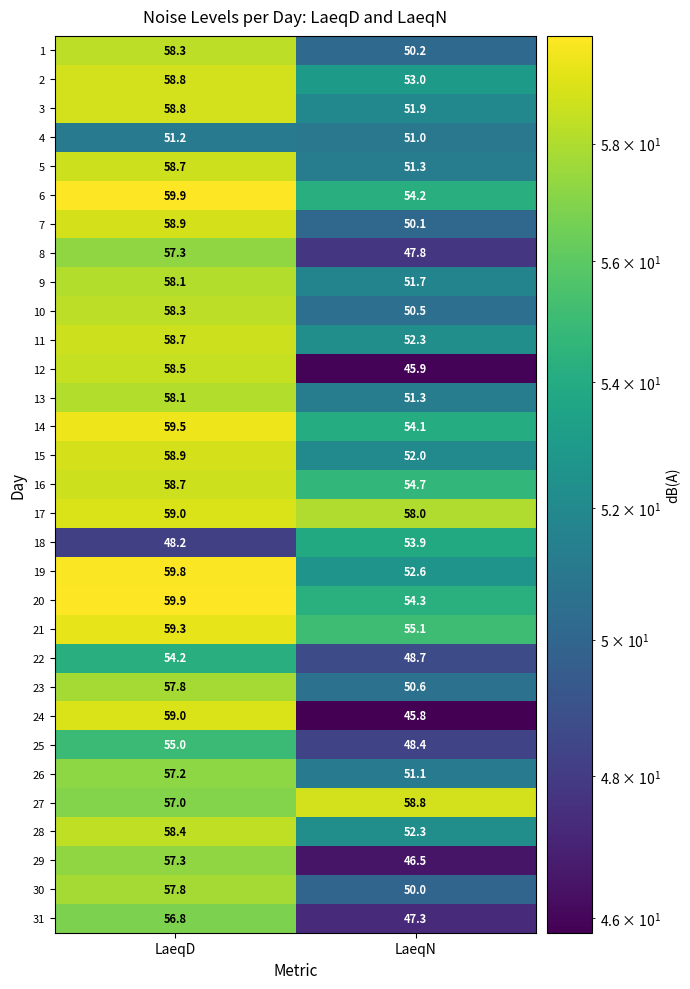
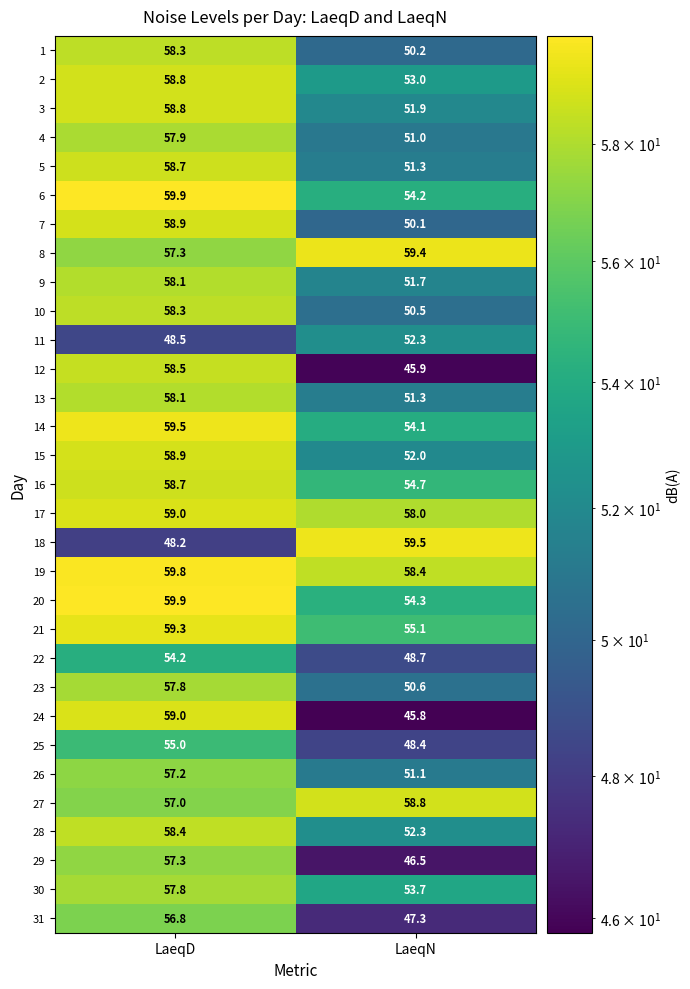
4, LaeqD: 51.2 -> 57.9
8, LaeqN: 47.8 -> 59.4
11, LaeqD: 58.7 -> 48.5
18, LaeqN: 53.9 -> 59.5
19, LaeqN: 52.6 -> 58.4
30, LaeqN: 50.0 -> 53.7
